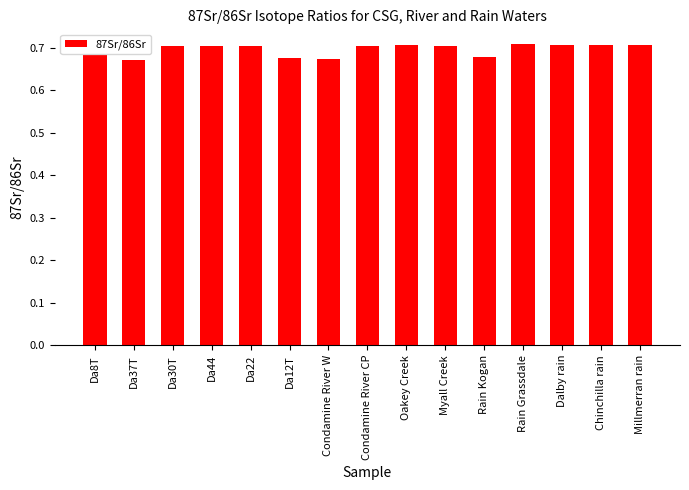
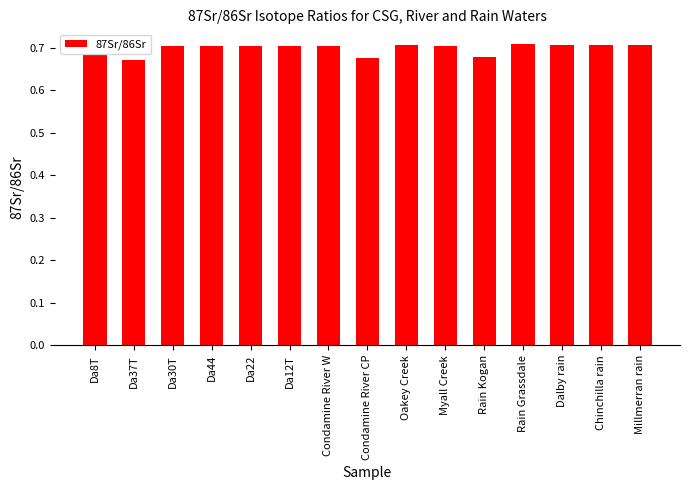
Da12T: 0.68 -> 0.70
Condamine River W: 0.67 -> 0.71
Condamine River CP: 0.71 -> 0.68
